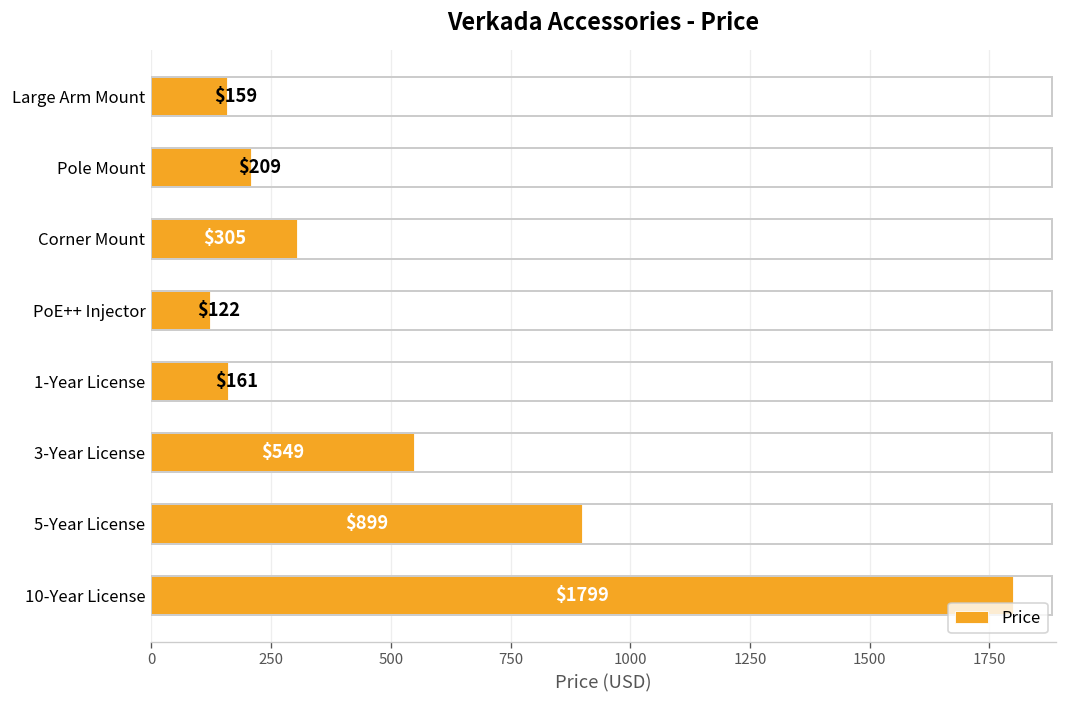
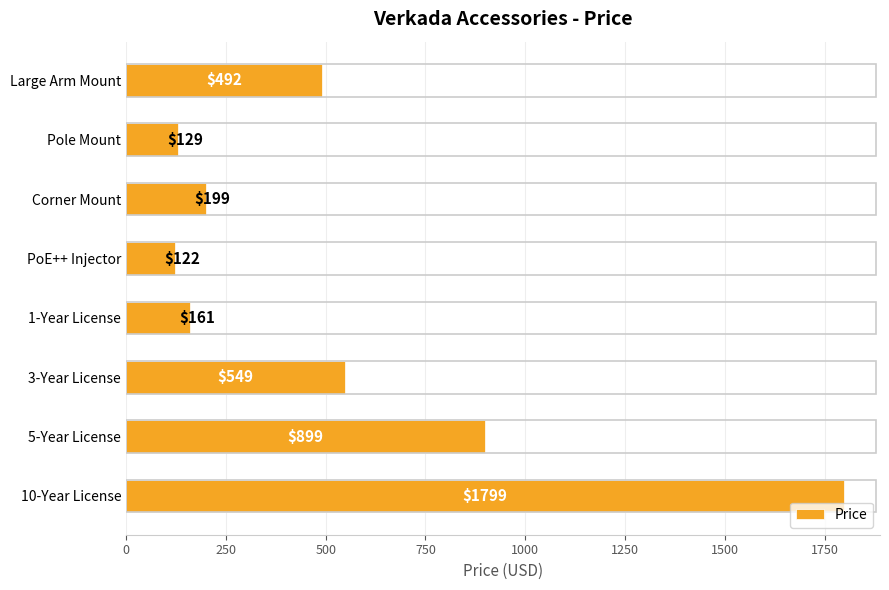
Large Arm Mount: $159 -> $492
Pole Mount: $209 -> $129
Corner Mount: $305 -> $199
